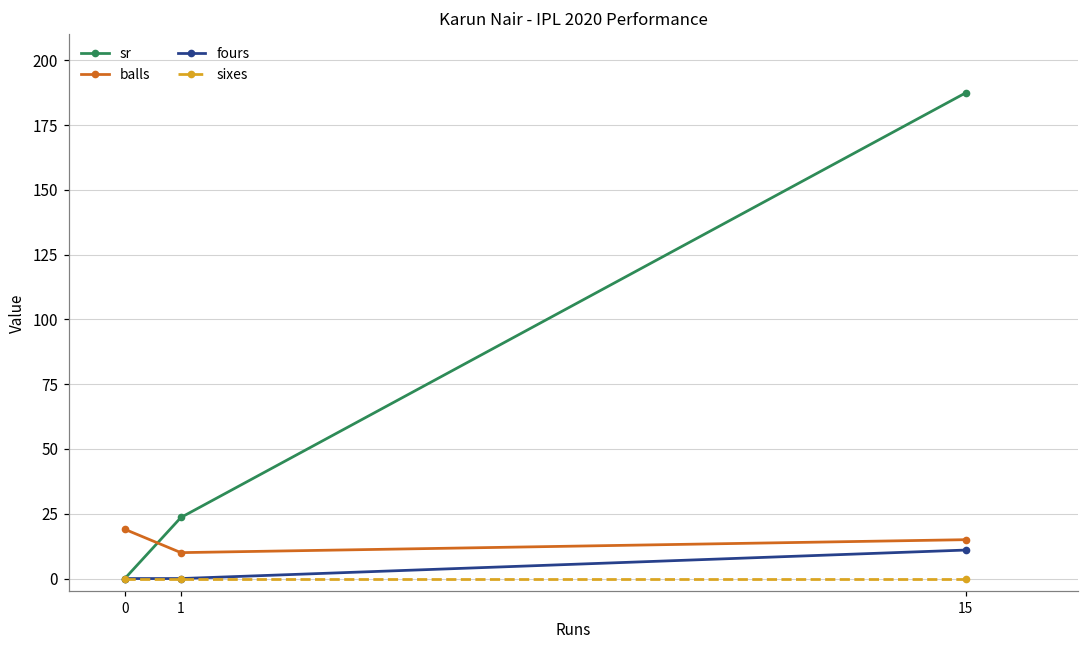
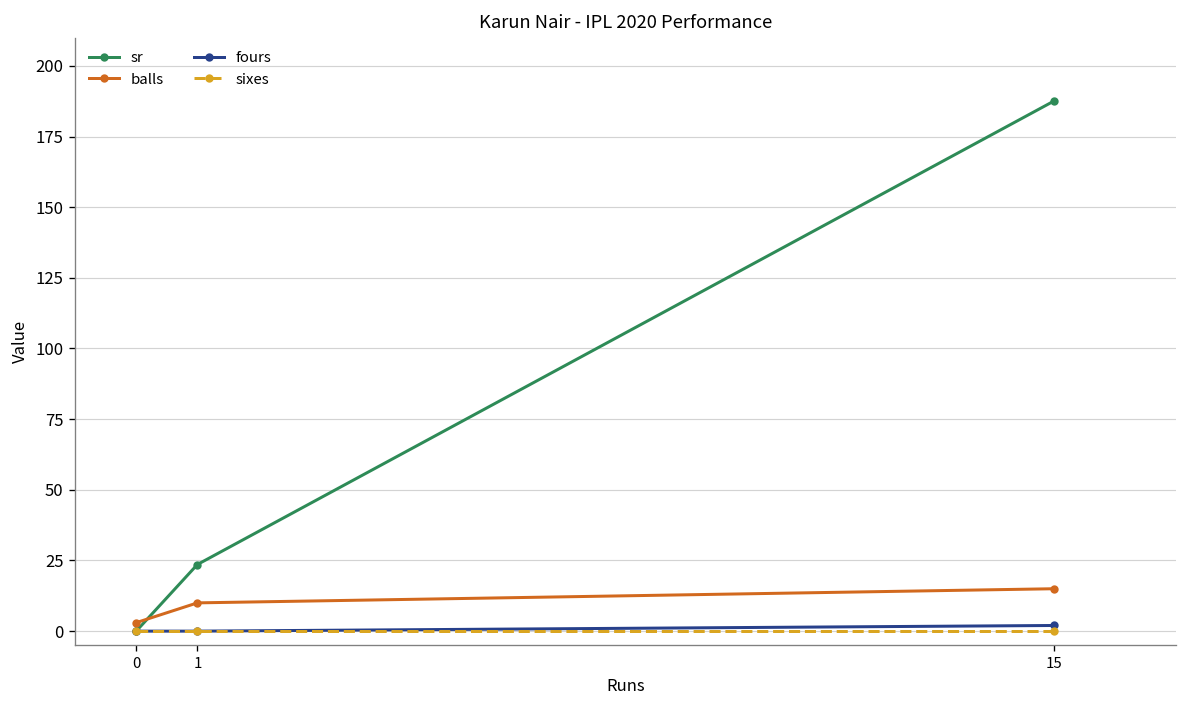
balls, 0: 19 -> 3
fours, 15: 11 -> 2
